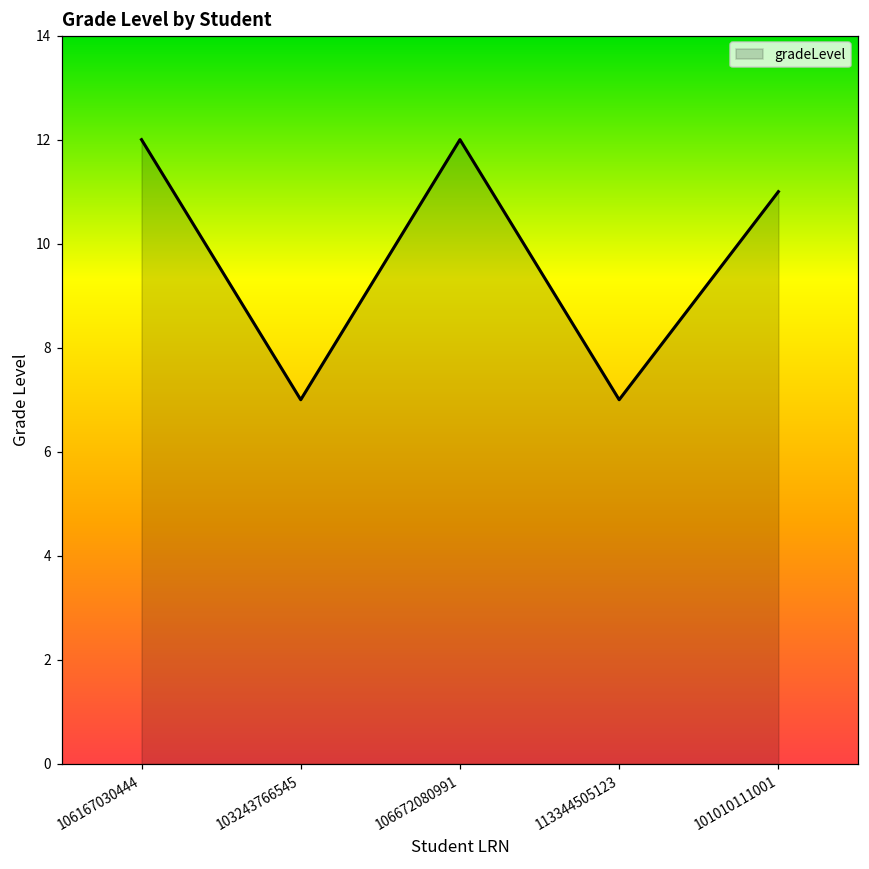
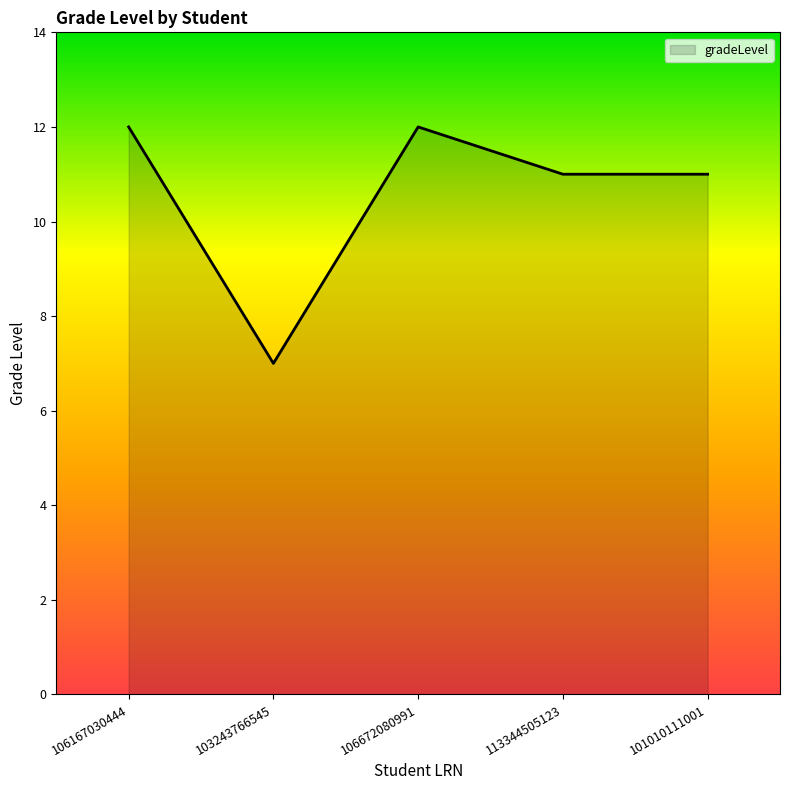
113344505123: 7 -> 11
